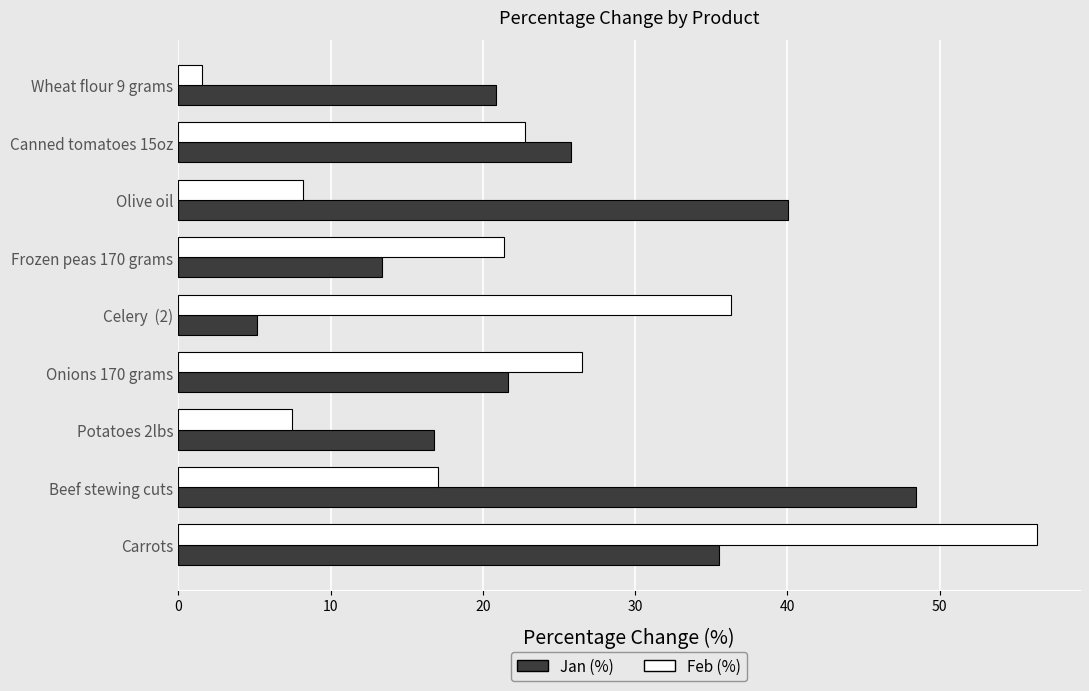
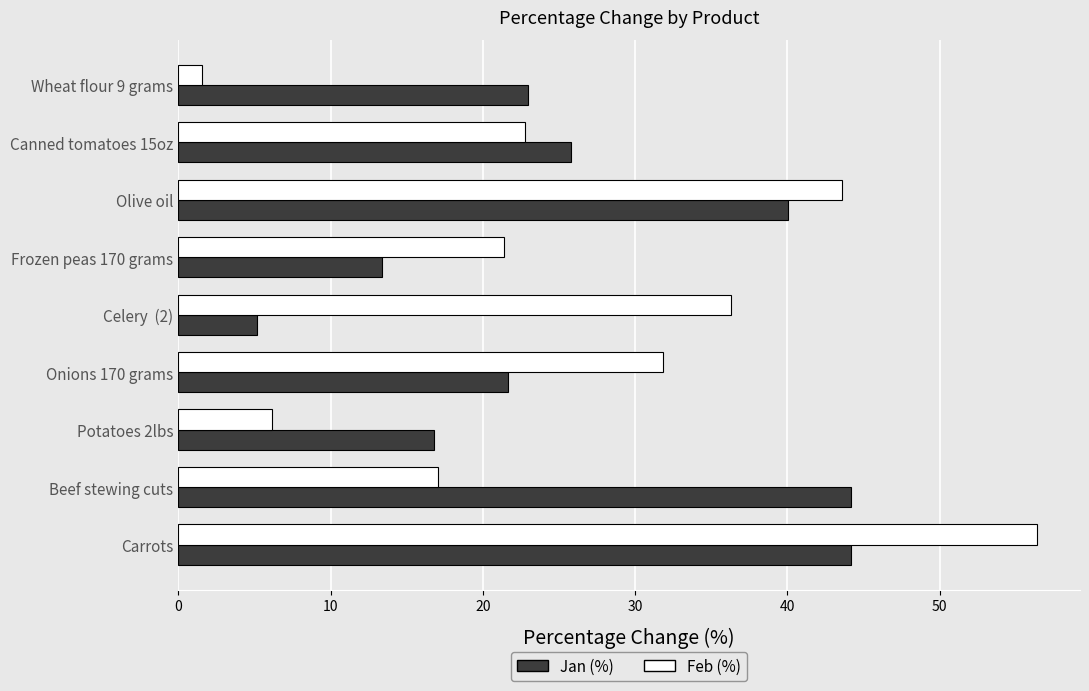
Jan (%), Wheat flour 9 grams: 20.9 -> 23.0
Feb (%), Olive oil: 8.2 -> 43.6
Feb (%), Onions 170 grams: 26.5 -> 31.8
Feb (%), Potatoes 2lbs: 7.5 -> 6.2
Jan (%), Beef stewing cuts: 48.5 -> 44.2
Jan (%), Carrots: 35.5 -> 44.2
